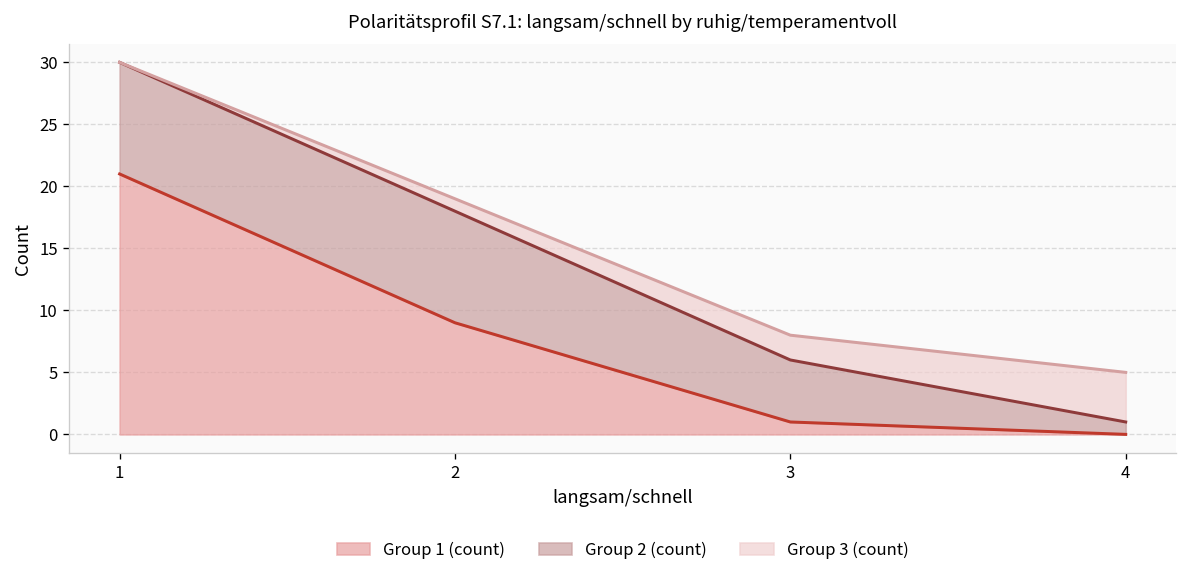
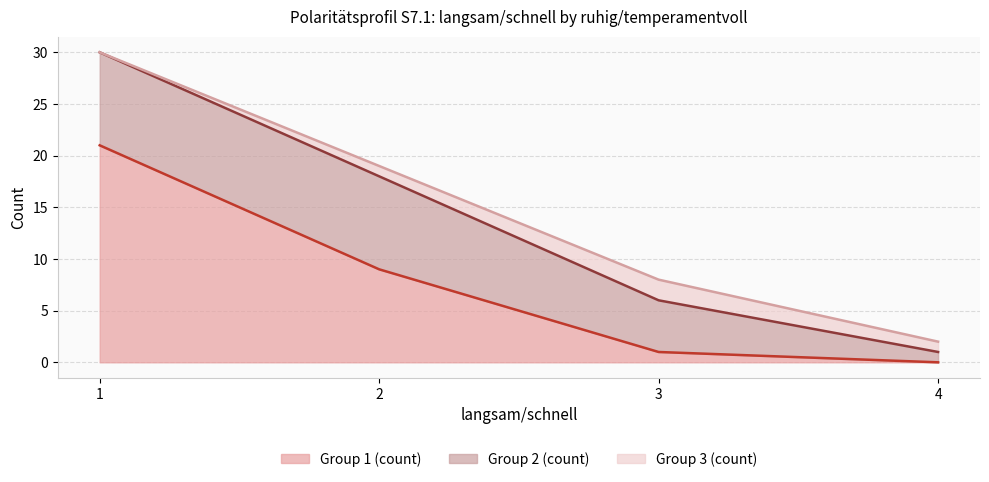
Group 3 (count), 4: 4 -> 1
